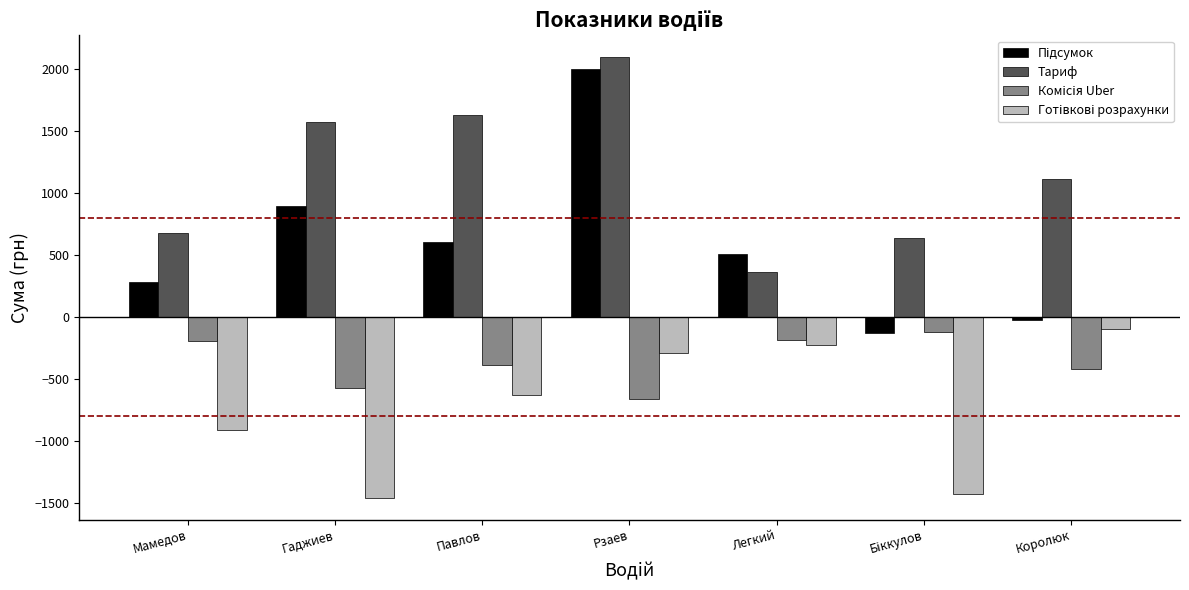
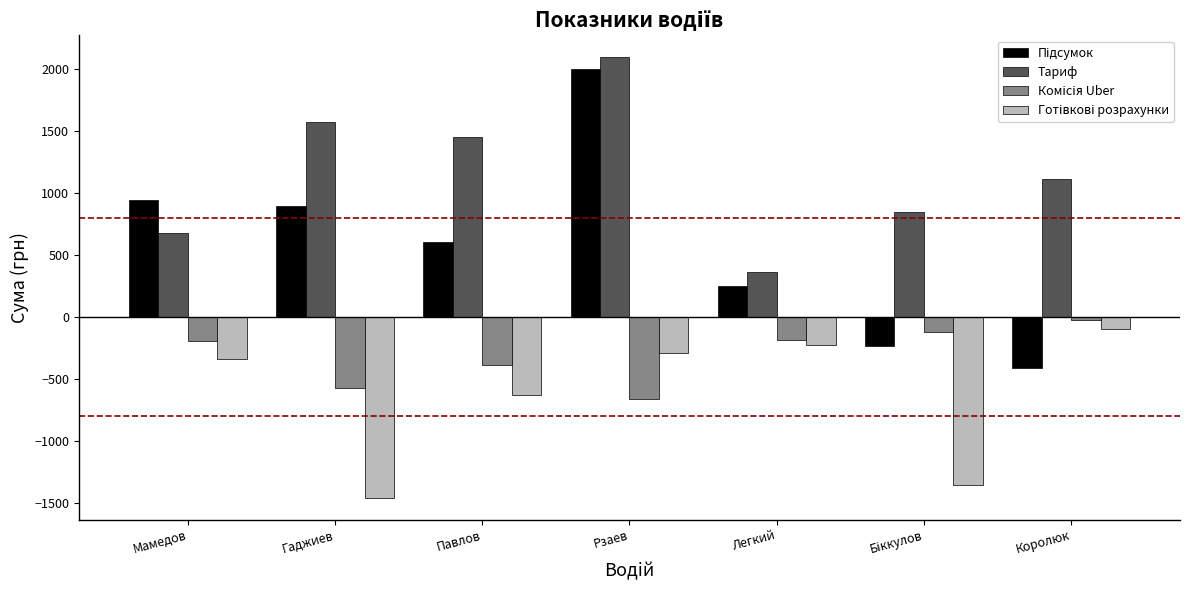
Підсумок, Мамедов: 280 -> 940
Готівкові розрахунки, Мамедов: -910 -> -340
Тариф, Павлов: 1630 -> 1450
Підсумок, Легкий: 510 -> 250
Підсумок, Біккулов: -130 -> -240
Тариф, Біккулов: 630 -> 840
Готівкові розрахунки, Біккулов: -1420 -> -1360
Підсумок, Королюк: -30 -> -410
Комісія Uber, Королюк: -420 -> -30
